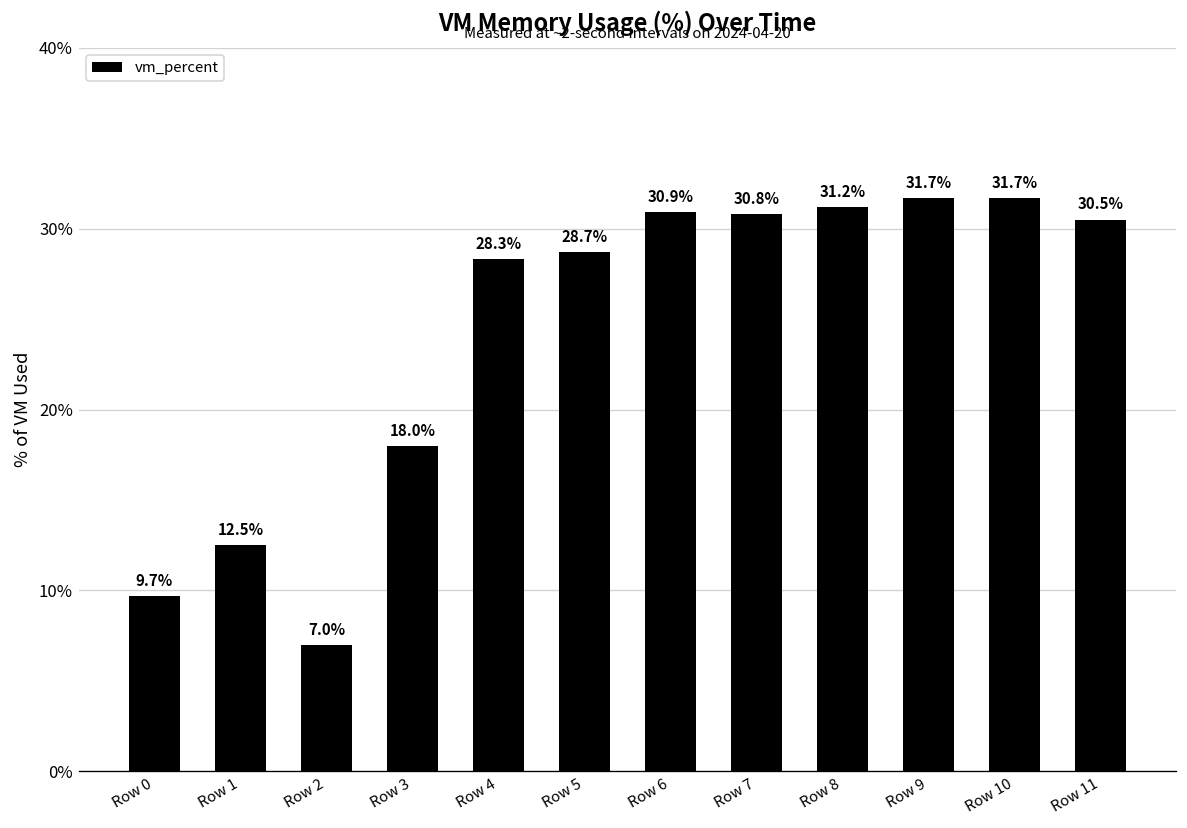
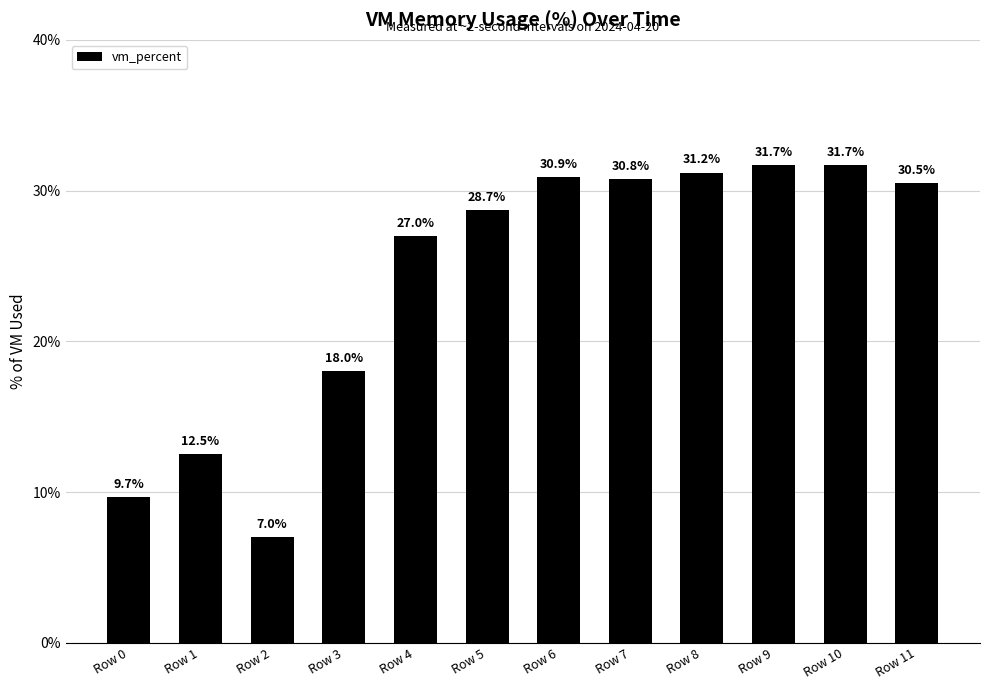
Row 4: 28.3% -> 27.0%
